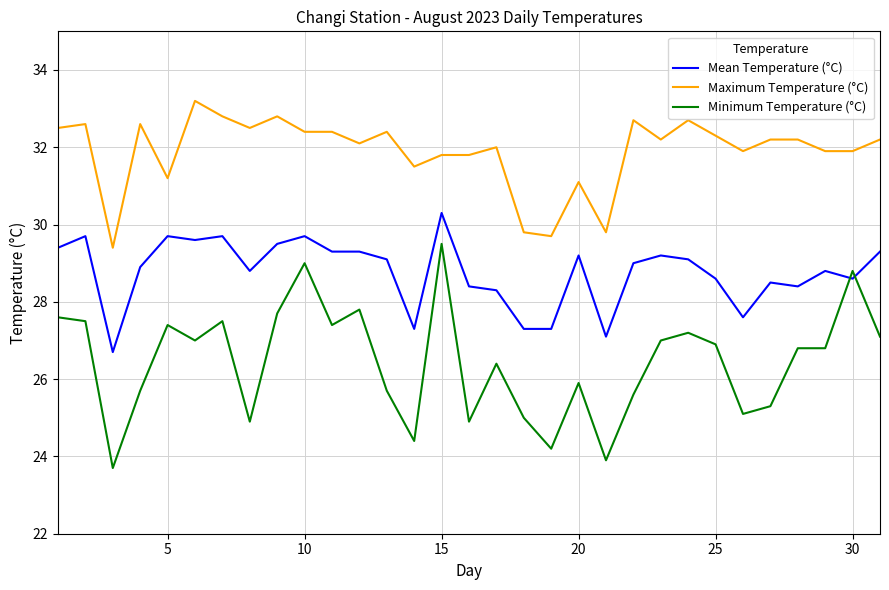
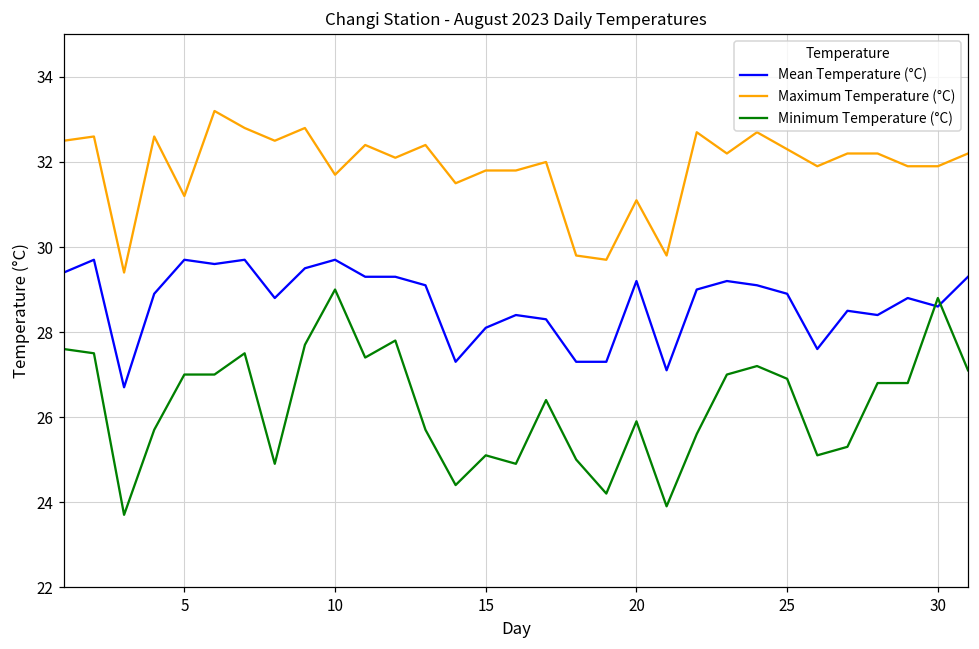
Minimum Temperature (°C), 5: 27.4 -> 27.0
Maximum Temperature (°C), 10: 32.4 -> 31.7
Mean Temperature (°C), 15: 30.3 -> 28.1
Minimum Temperature (°C), 15: 29.5 -> 25.1
Mean Temperature (°C), 25: 28.6 -> 28.9
